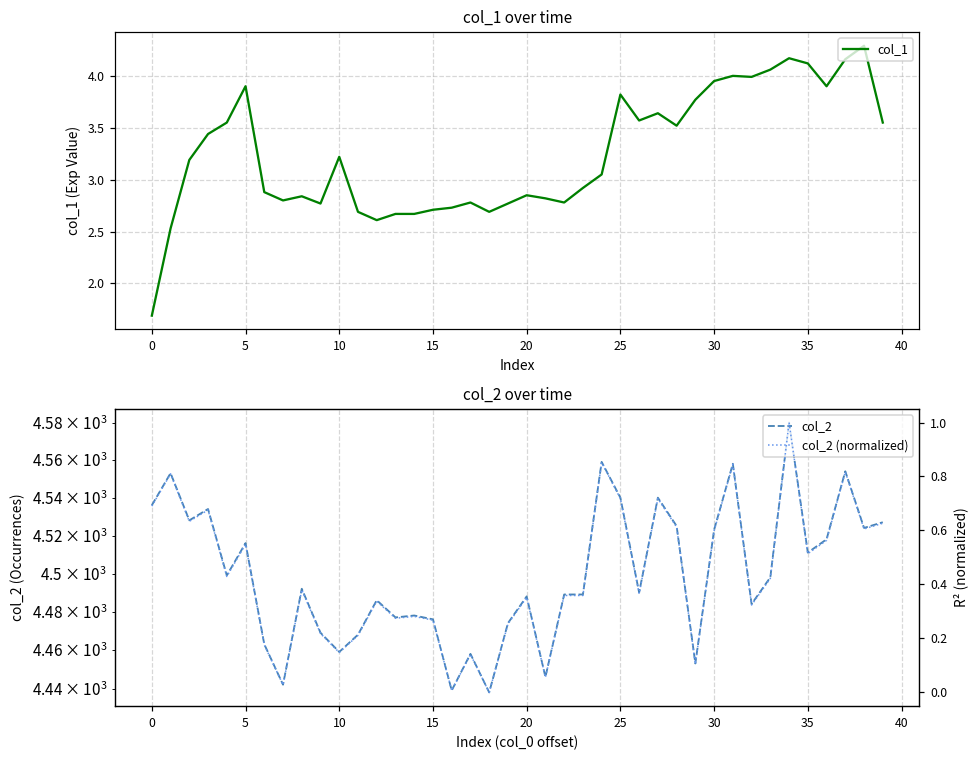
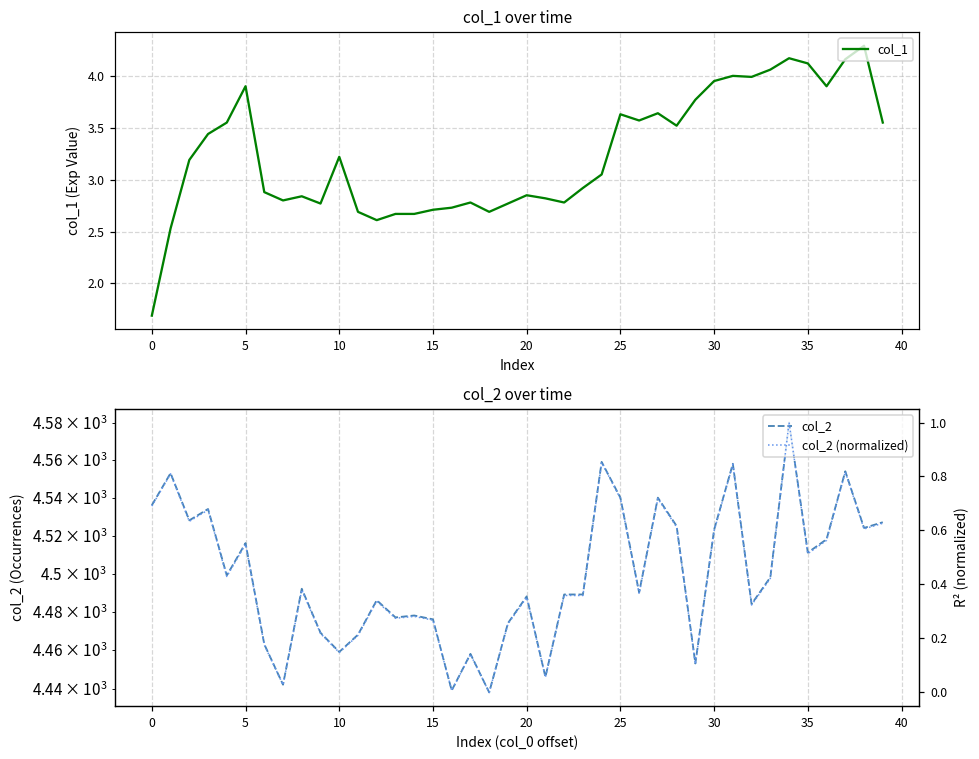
col_1 over time, 25: 3.8 -> 3.6
